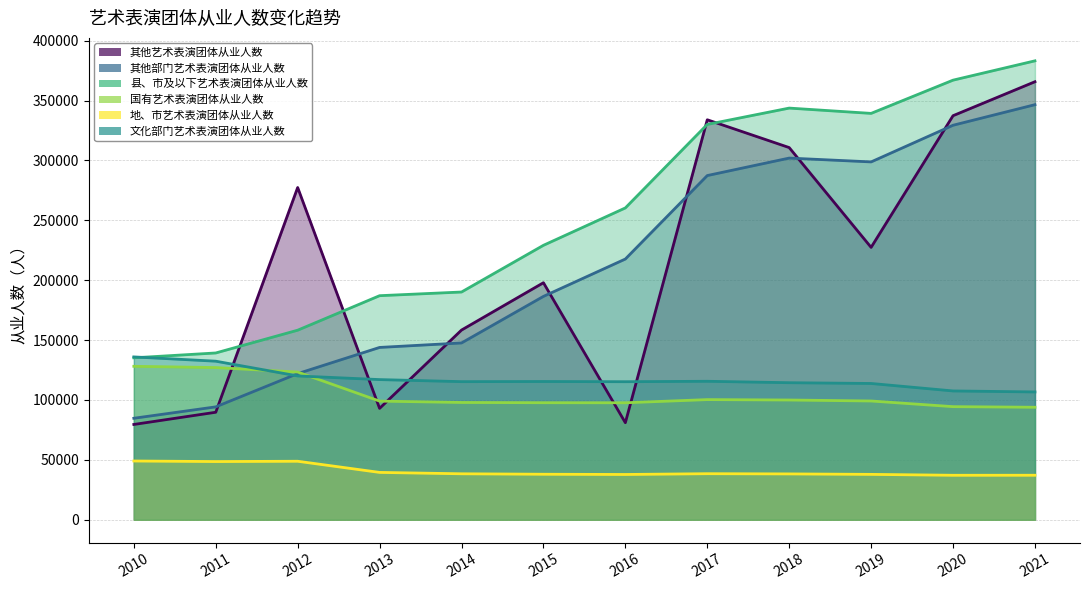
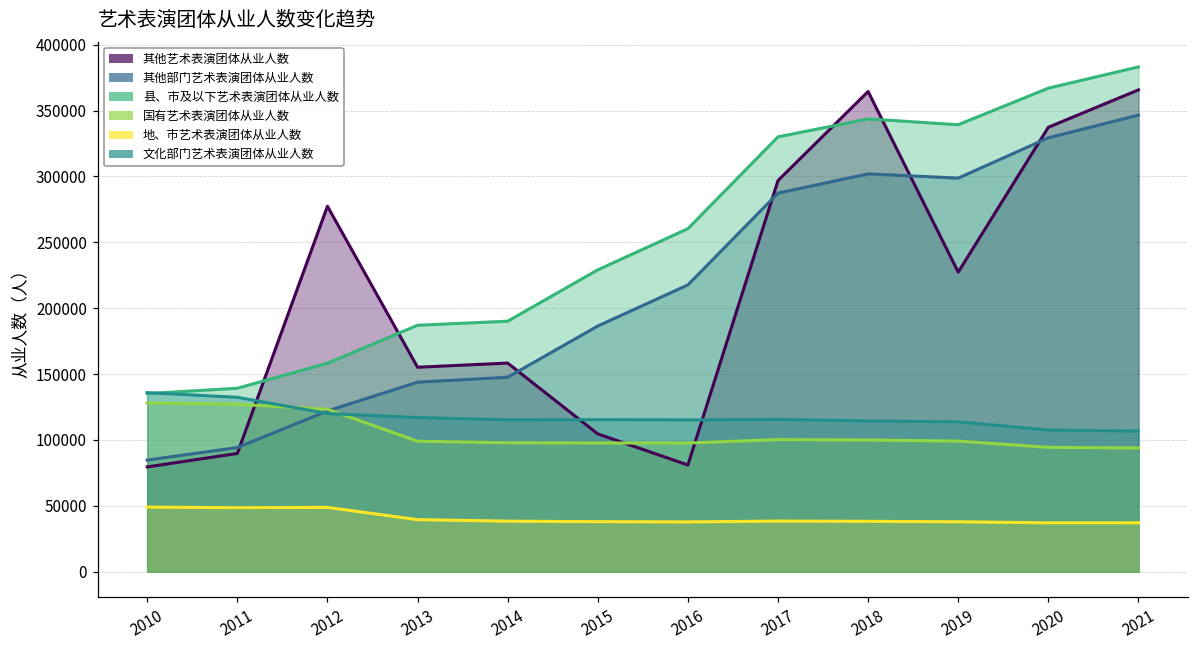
其他艺术表演团体从业人数, 2013: 93000 -> 155000
其他艺术表演团体从业人数, 2015: 198000 -> 105000
其他艺术表演团体从业人数, 2017: 334000 -> 297000
其他艺术表演团体从业人数, 2018: 311000 -> 365000
